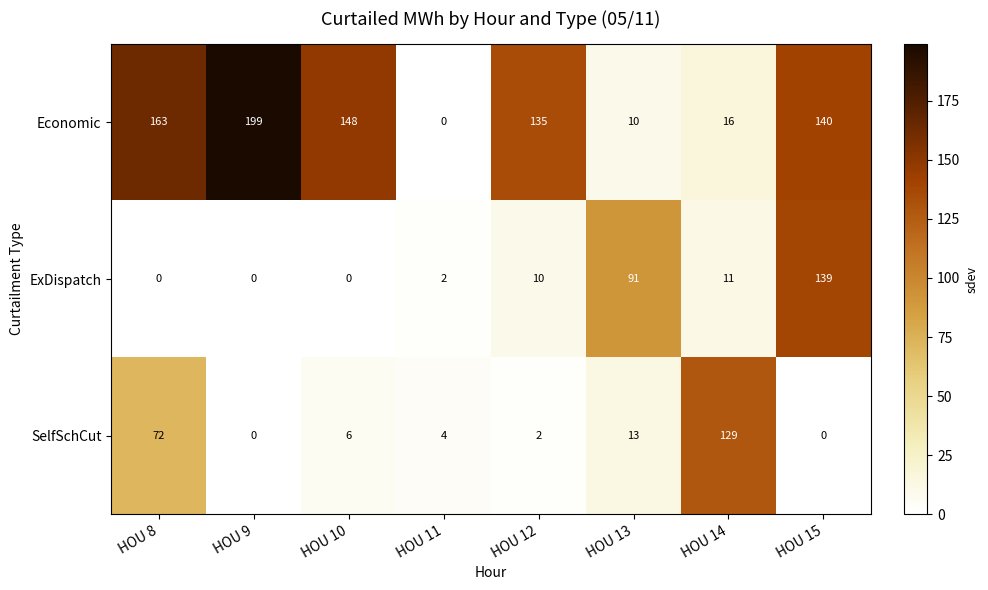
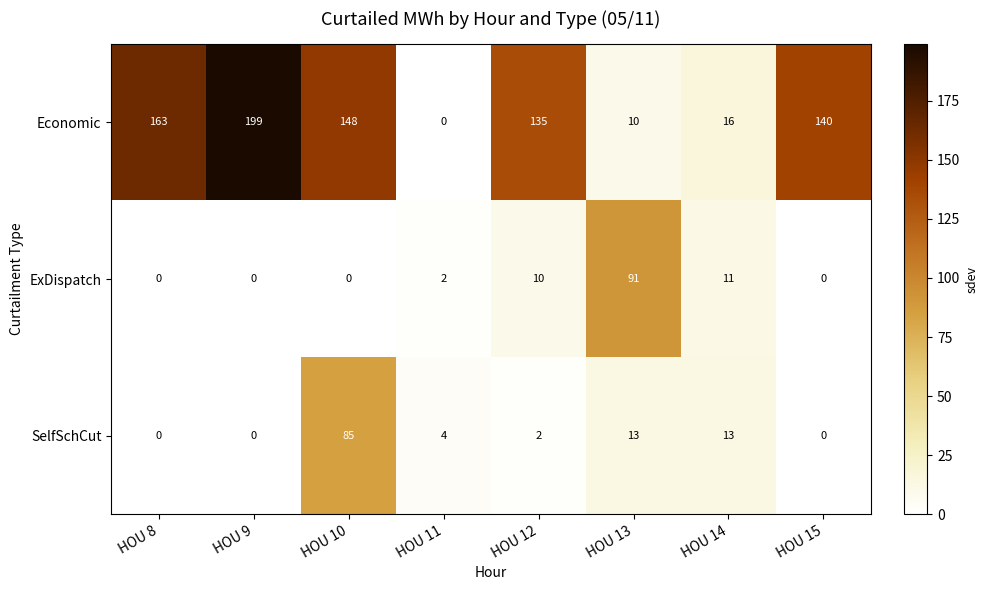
ExDispatch, HOU 15: 139 -> 0
SelfSchCut, HOU 8: 72 -> 0
SelfSchCut, HOU 10: 6 -> 85
SelfSchCut, HOU 14: 129 -> 13
